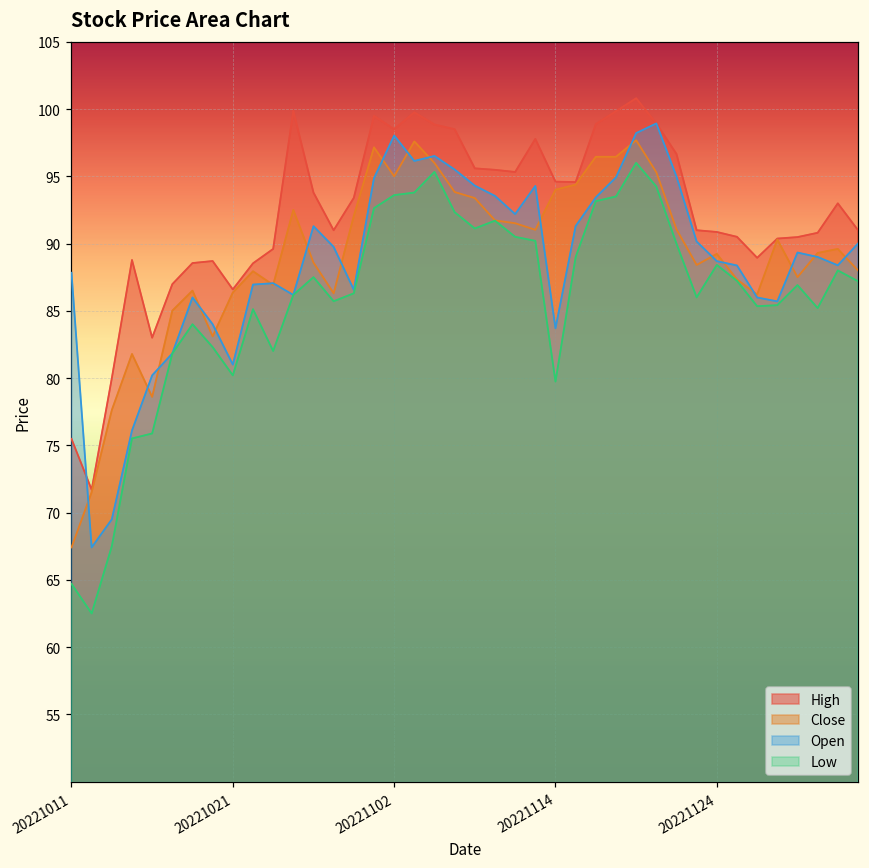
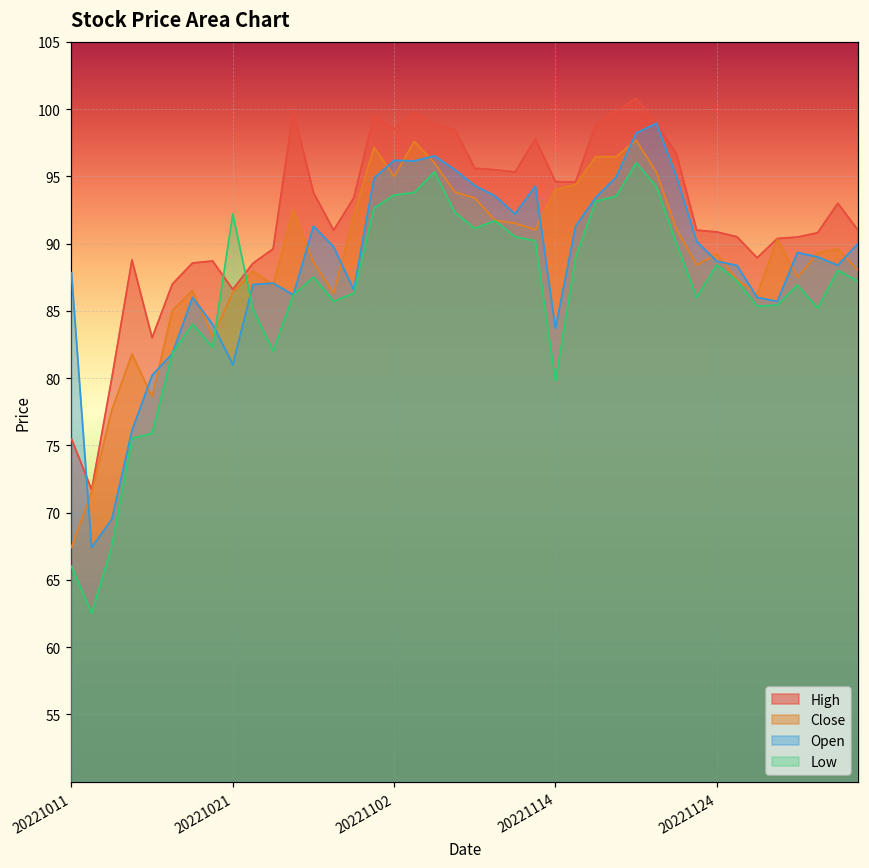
Low, 20221011: 64.7 -> 66.0
Low, 20221021: 80.2 -> 92.2
Open, 20221102: 98.0 -> 96.2
